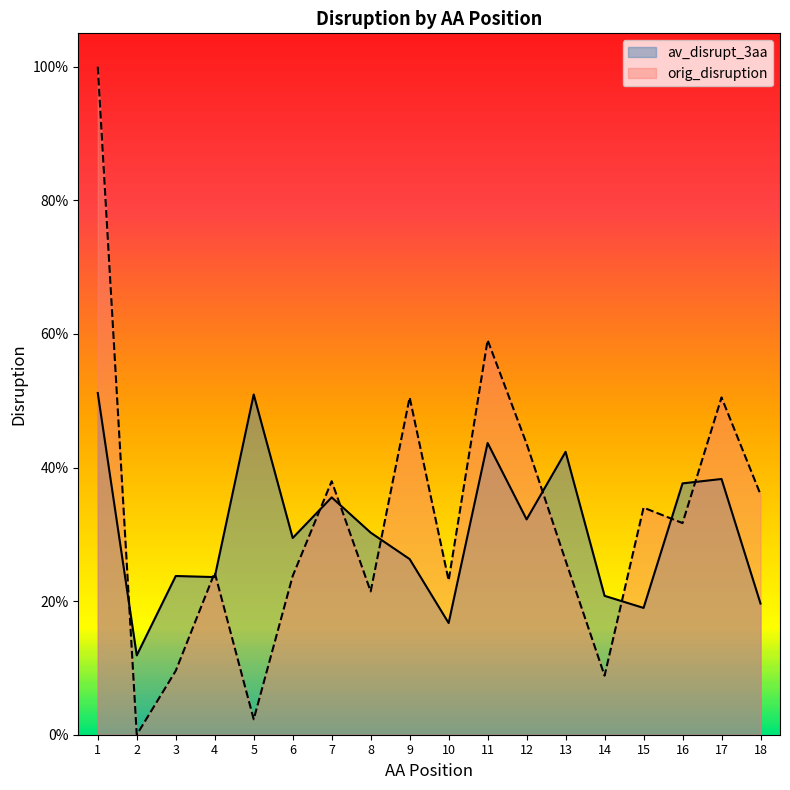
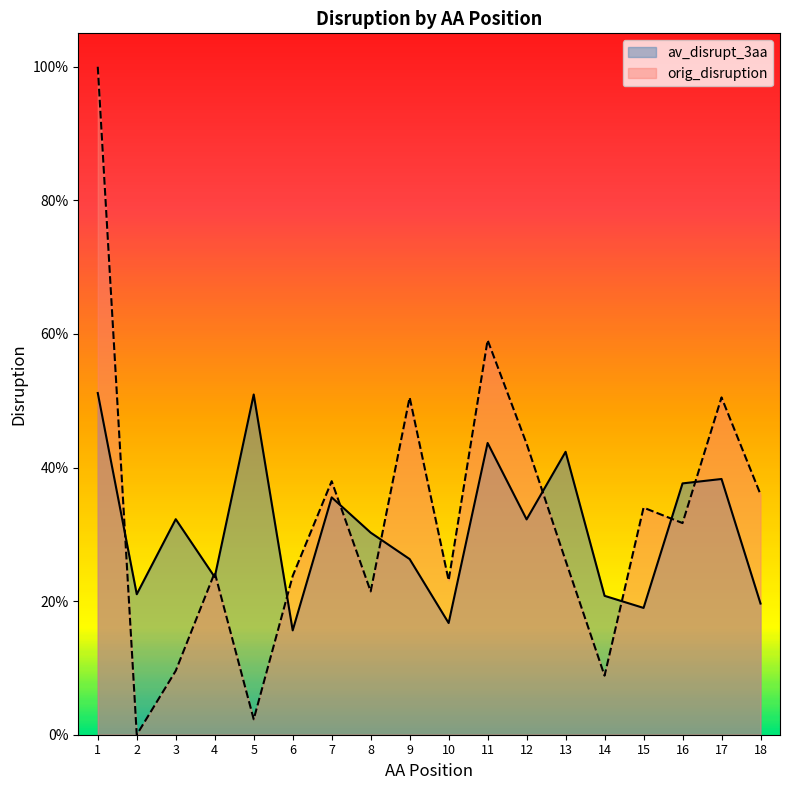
av_disrupt_3aa, 2: 12% -> 21%
av_disrupt_3aa, 3: 24% -> 32%
av_disrupt_3aa, 6: 29% -> 16%
